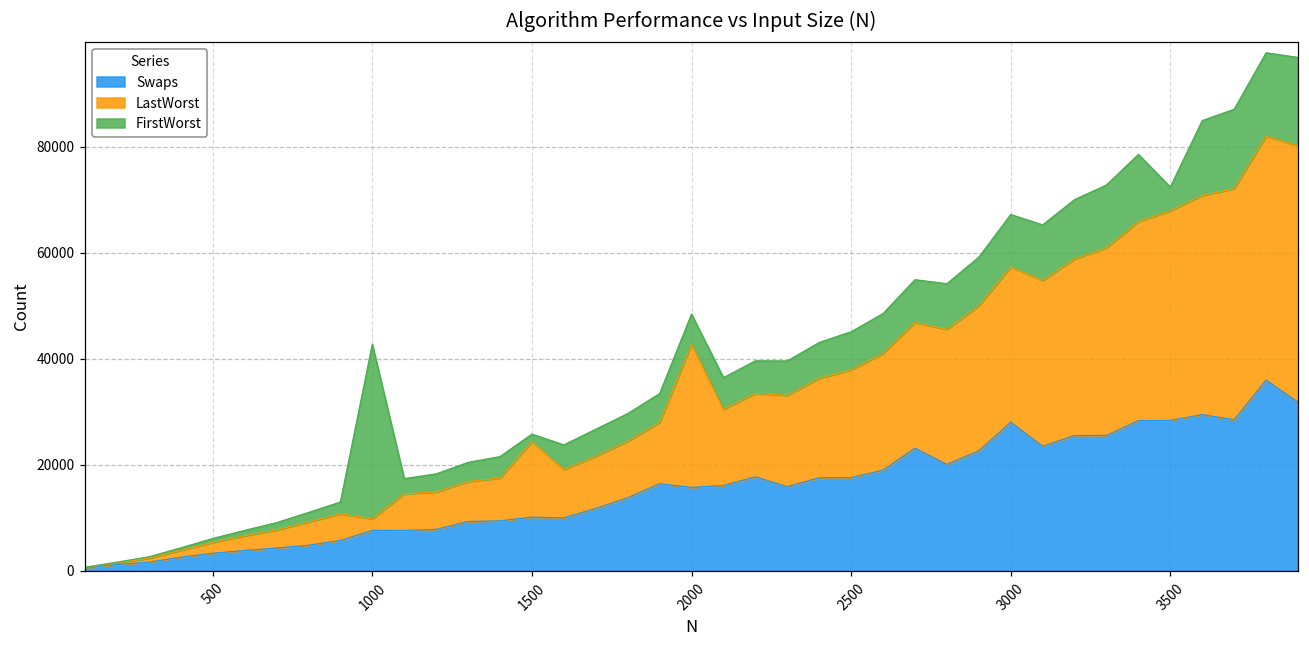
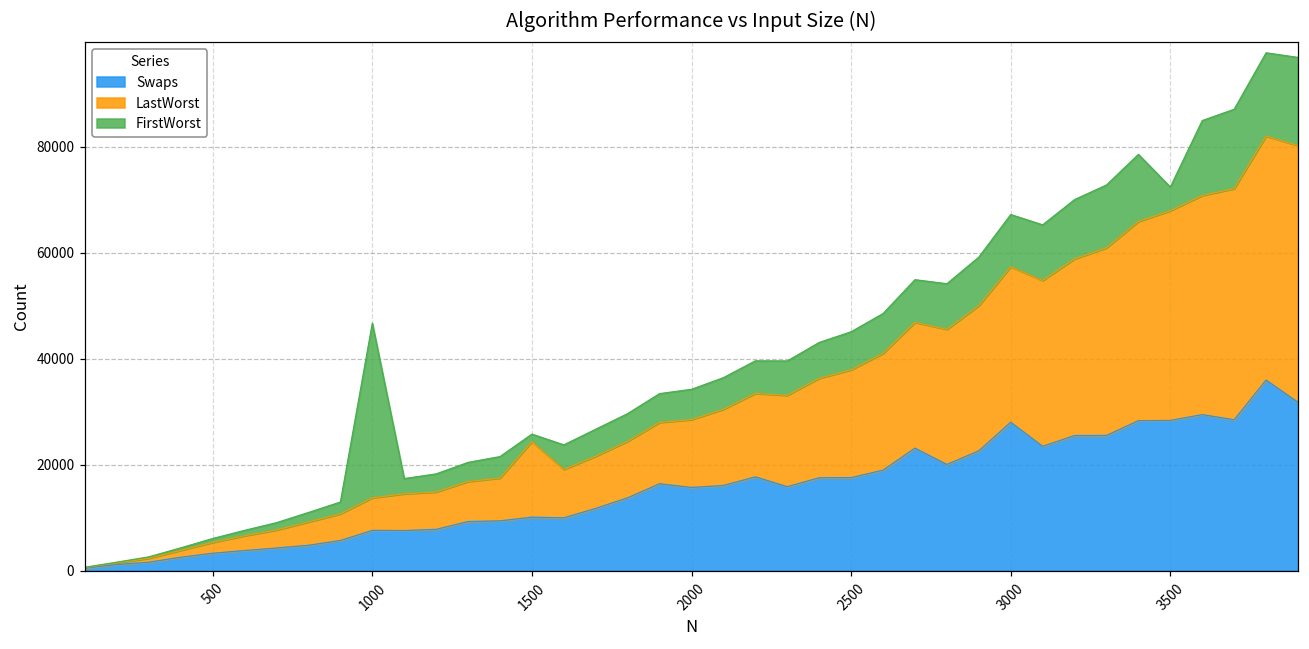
LastWorst, 1000: 2000 -> 6000
LastWorst, 2000: 27000 -> 13000
